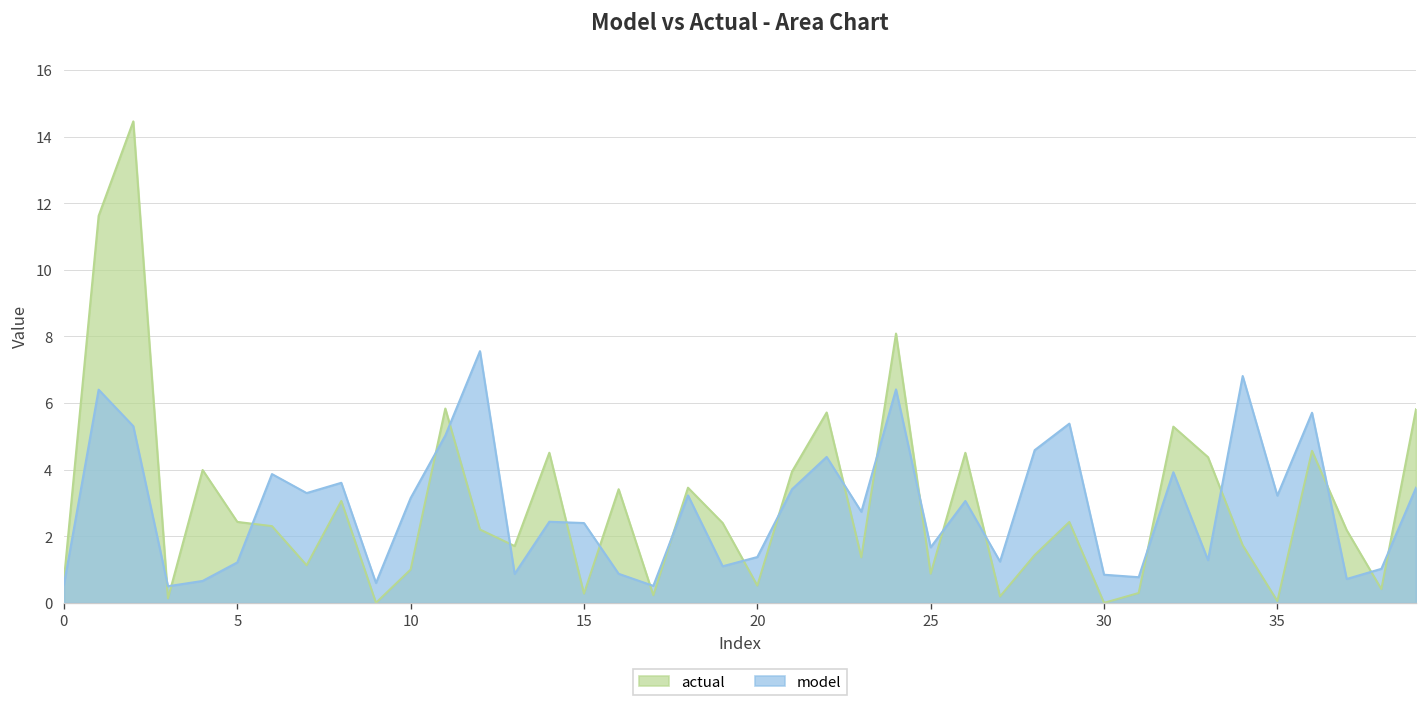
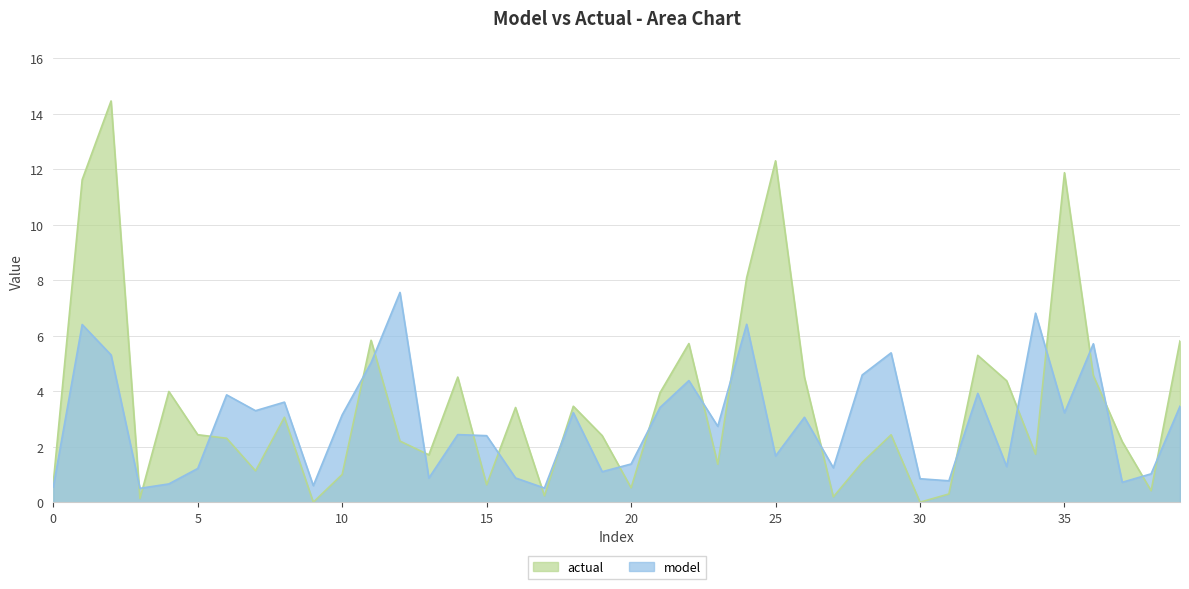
actual, 15: 0.3 -> 0.6
actual, 25: 0.9 -> 12.3
actual, 35: 0.1 -> 11.9
